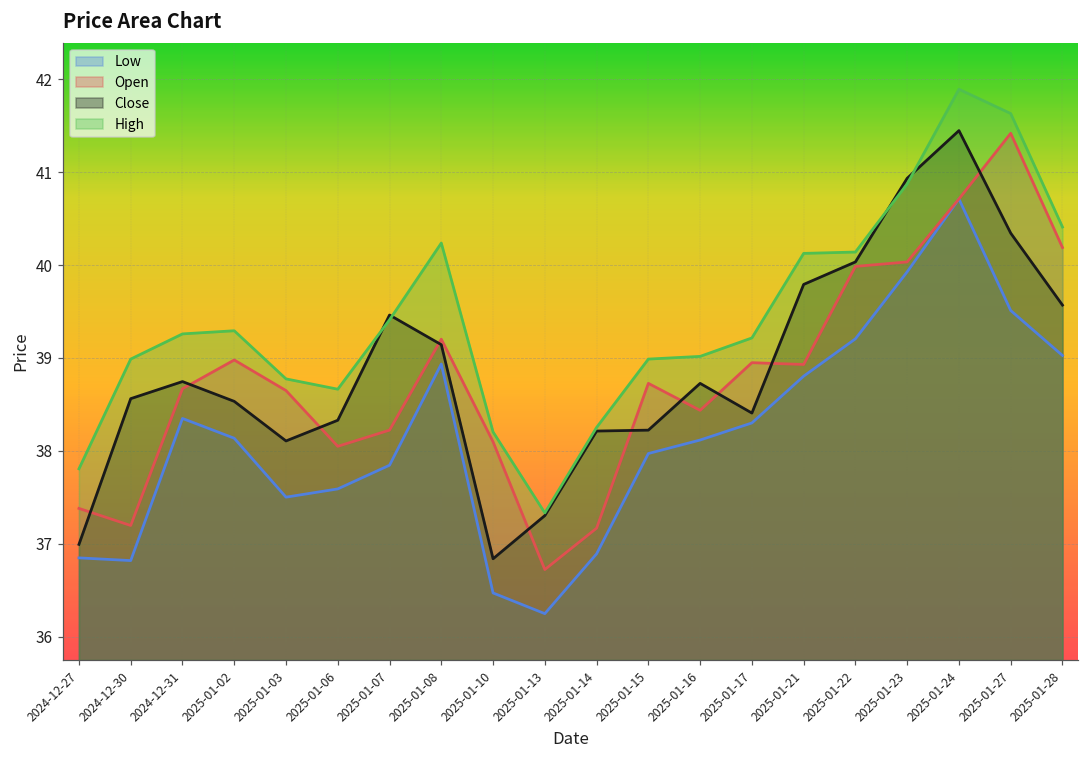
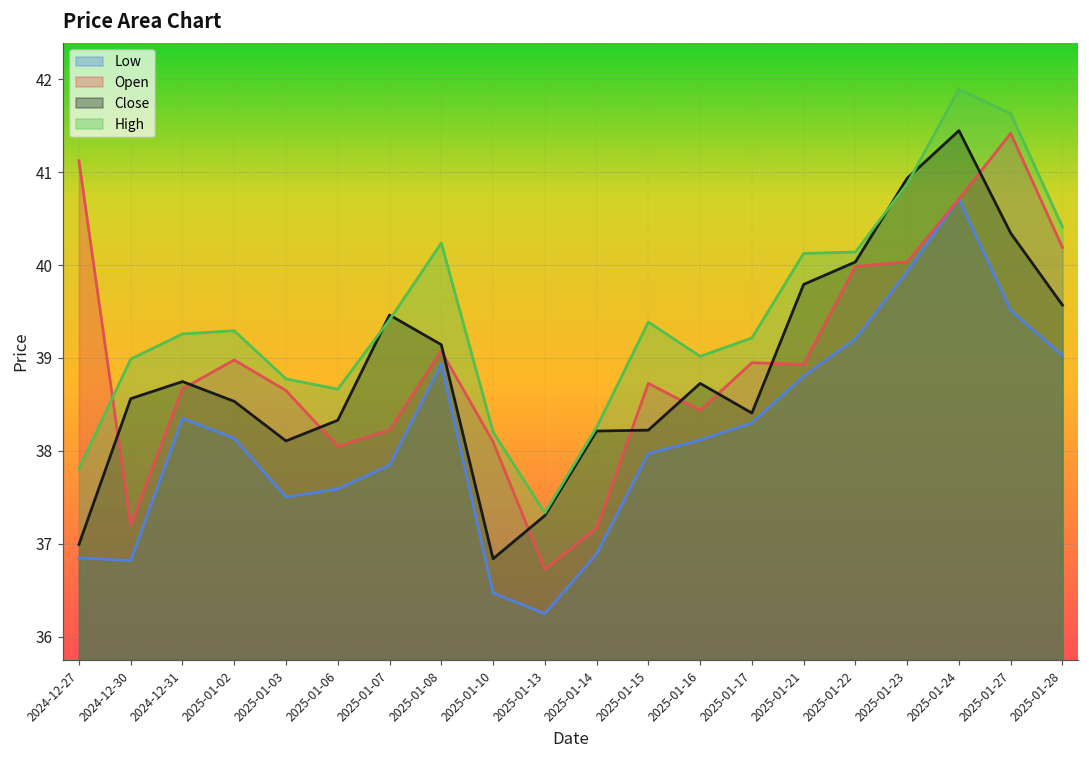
Open, 2024-12-27: 37.4 -> 41.1
Open, 2025-01-08: 39.2 -> 39.1
High, 2025-01-15: 39.0 -> 39.4
